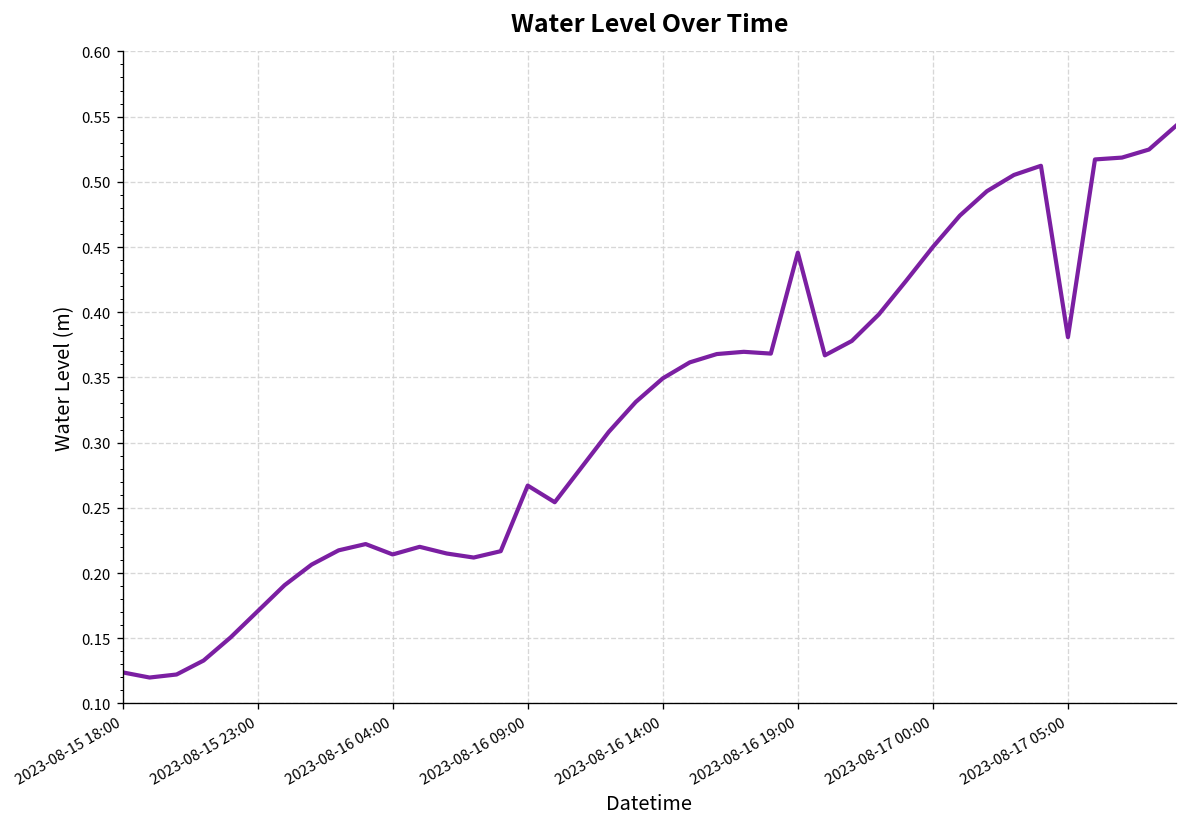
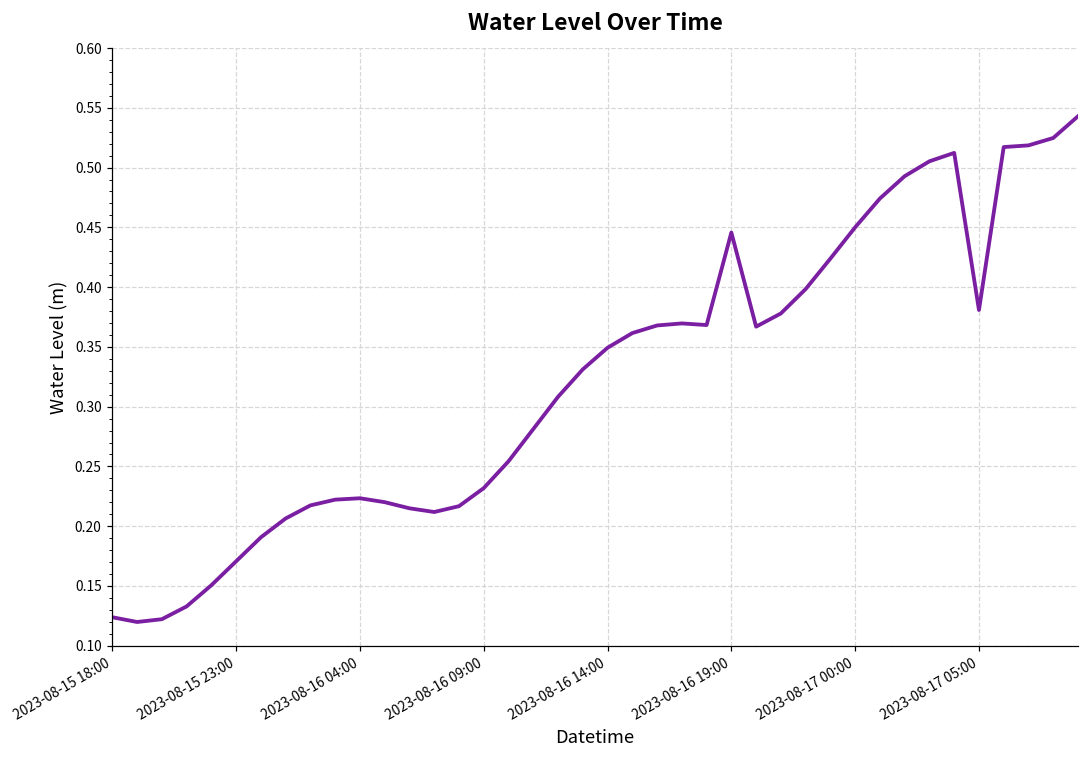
2023-08-16 04:00: 0.214 -> 0.223
2023-08-16 09:00: 0.267 -> 0.232
